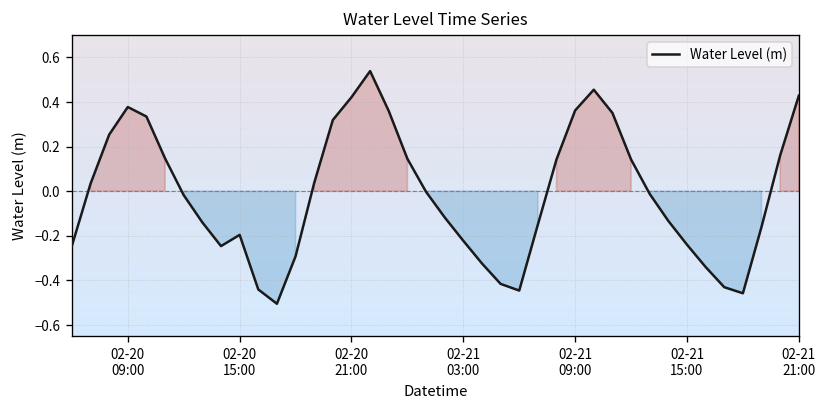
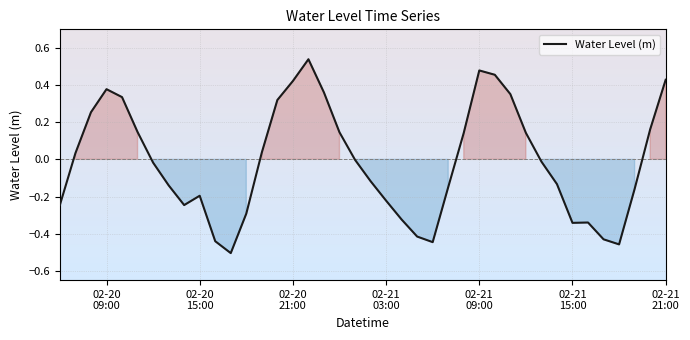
02-21 09:00: 0.36 -> 0.48
02-21 15:00: -0.24 -> -0.34
